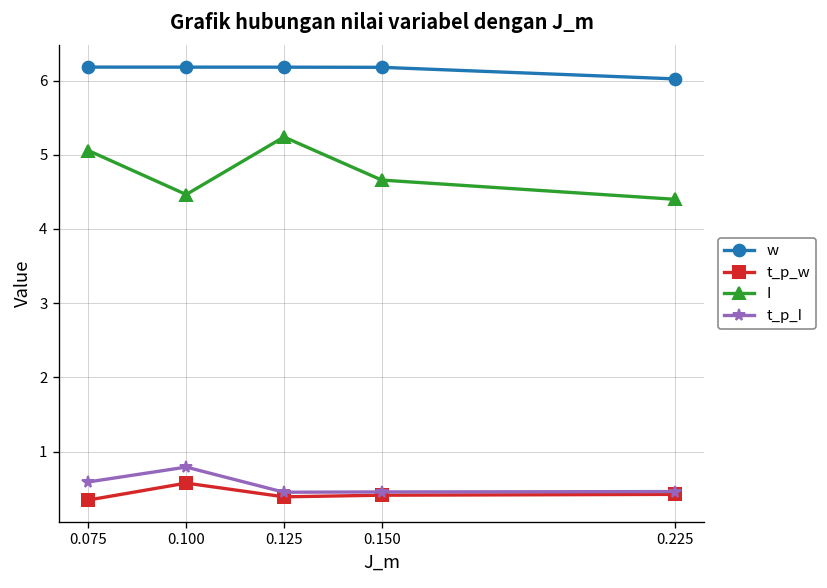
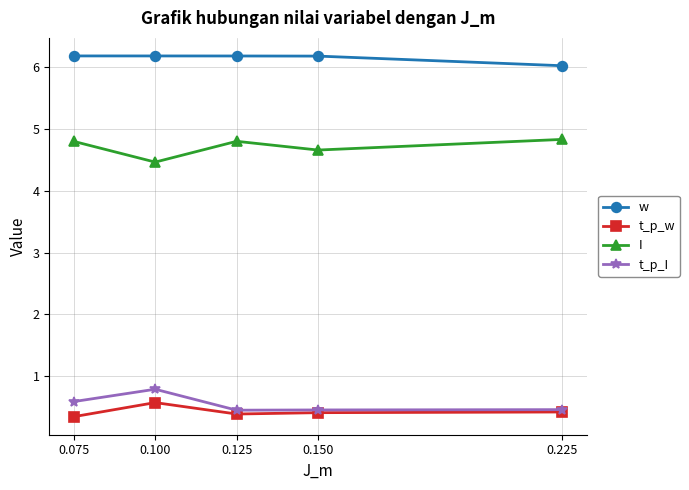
I, 0.075: 5.1 -> 4.8
I, 0.125: 5.2 -> 4.8
I, 0.225: 4.4 -> 4.8
